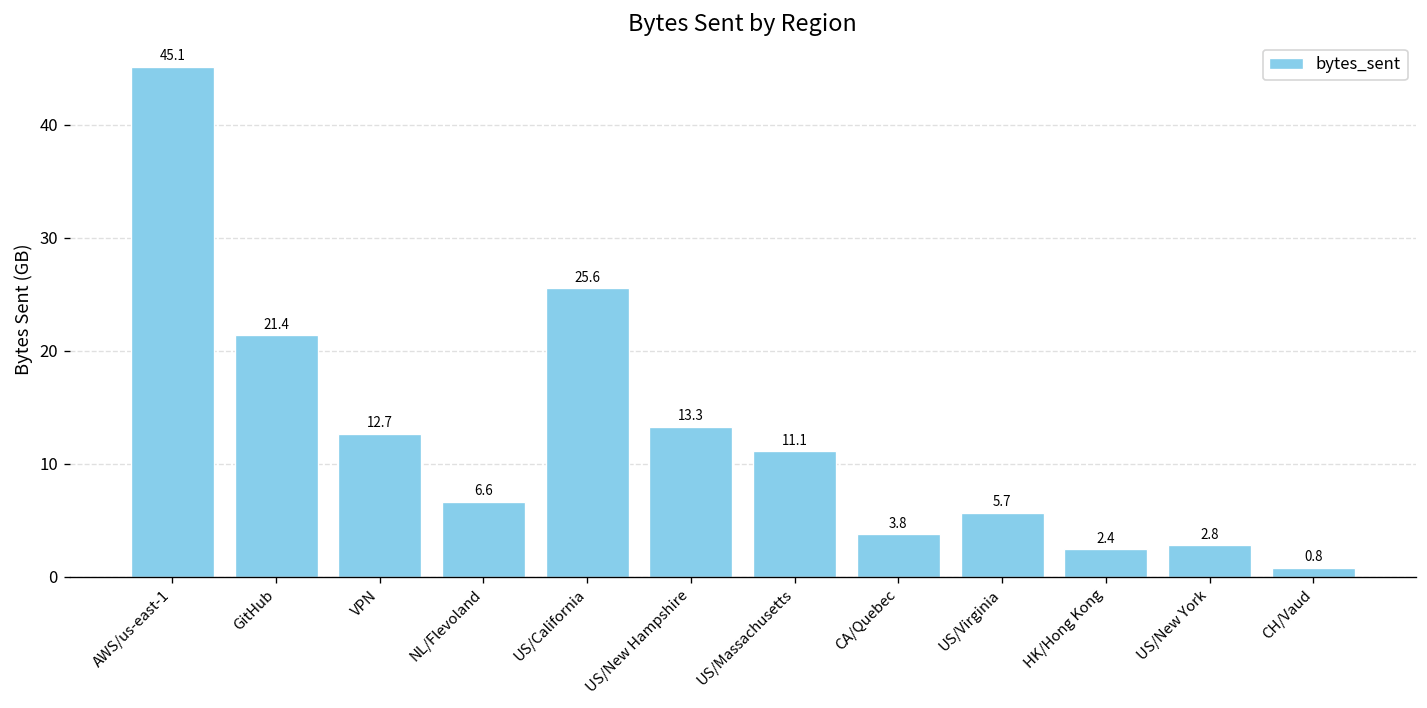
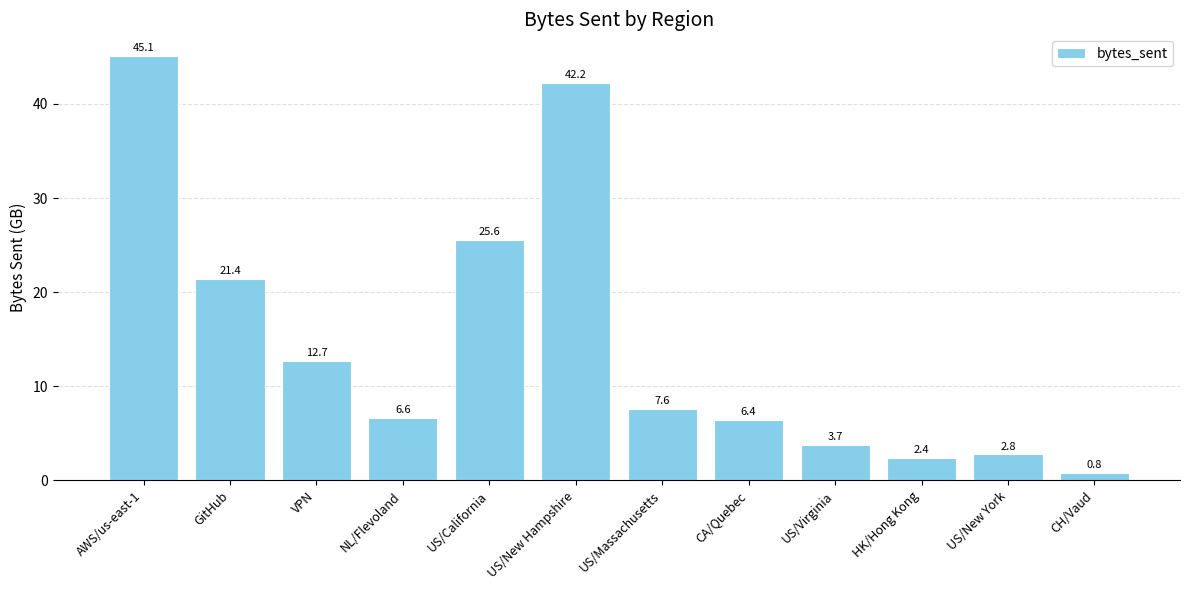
US/New Hampshire: 13.3 -> 42.2
US/Massachusetts: 11.1 -> 7.6
CA/Quebec: 3.8 -> 6.4
US/Virginia: 5.7 -> 3.7
